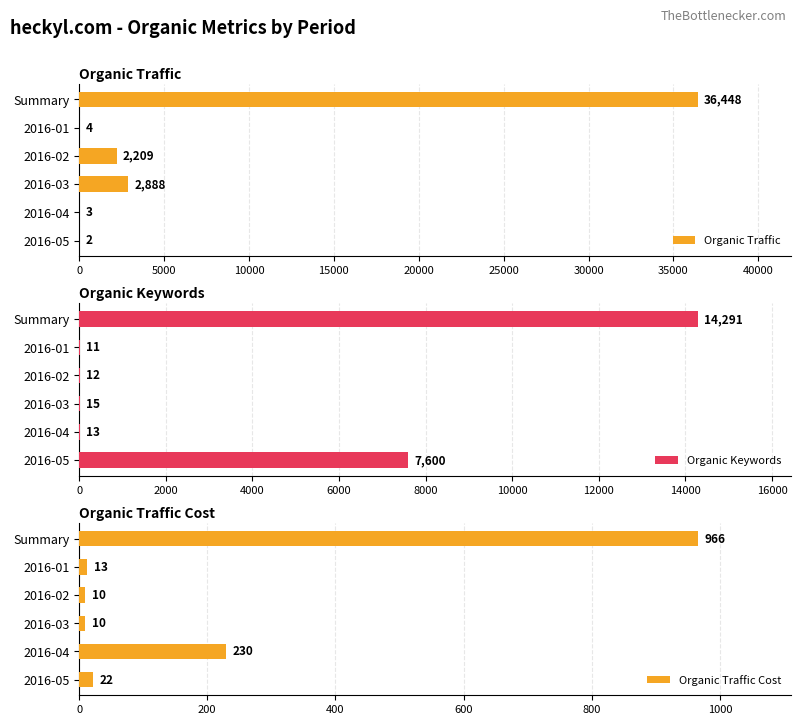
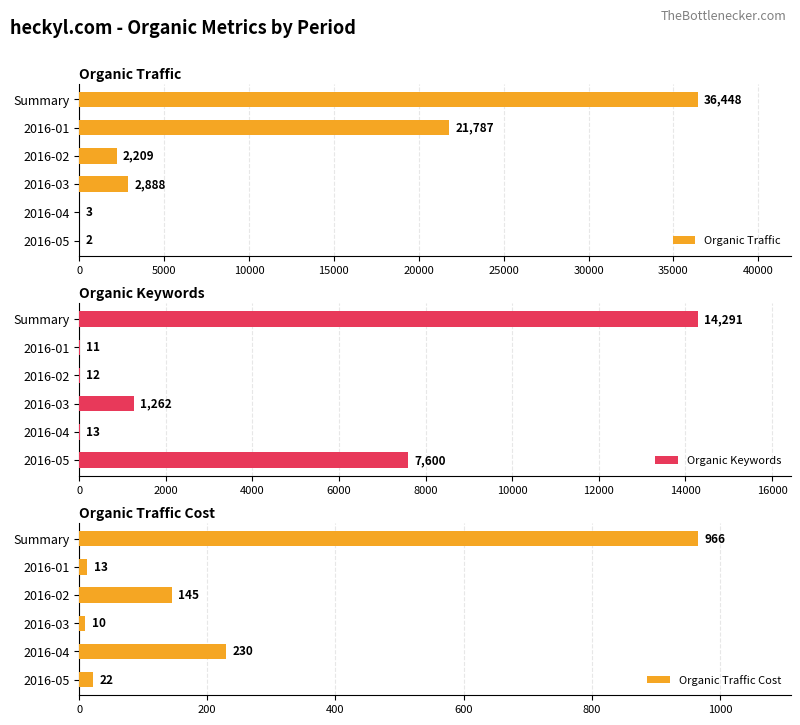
Organic Traffic, 2016-01: 4 -> 21,787
Organic Keywords, 2016-03: 15 -> 1,262
Organic Traffic Cost, 2016-02: 10 -> 145
